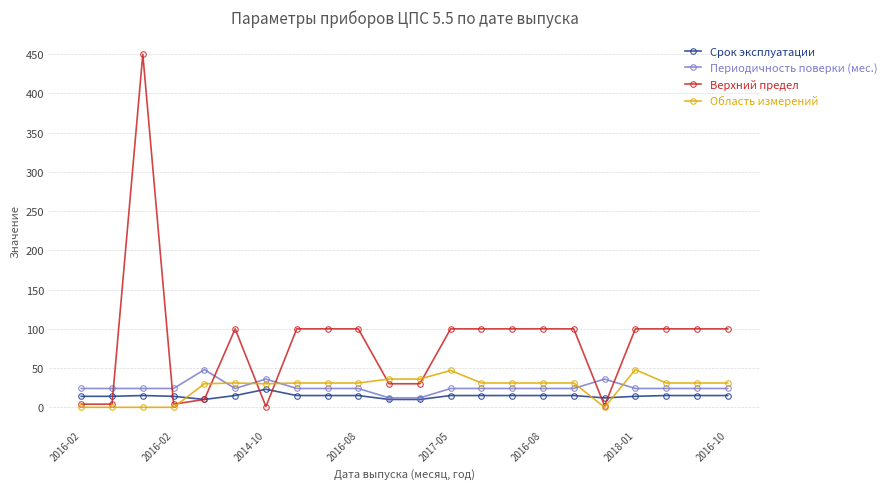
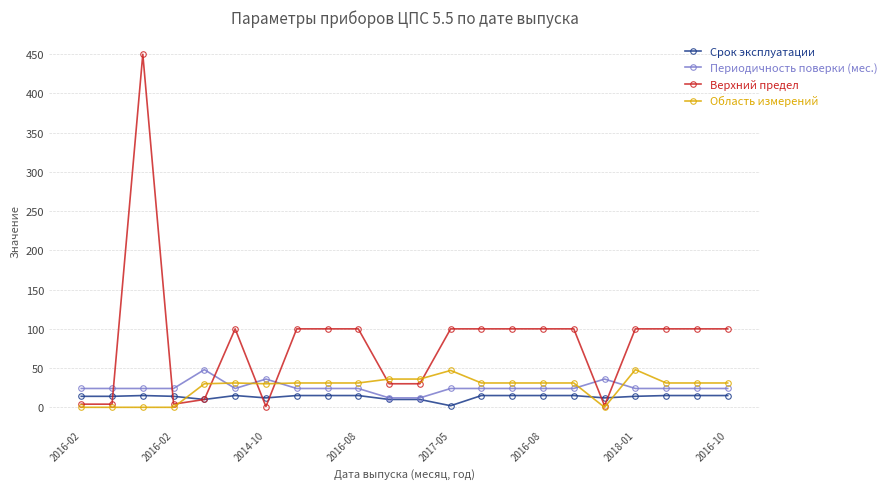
Срок эксплуатации, 2014-10: 20 -> 10
Срок эксплуатации, 2017-05: 20 -> 0
